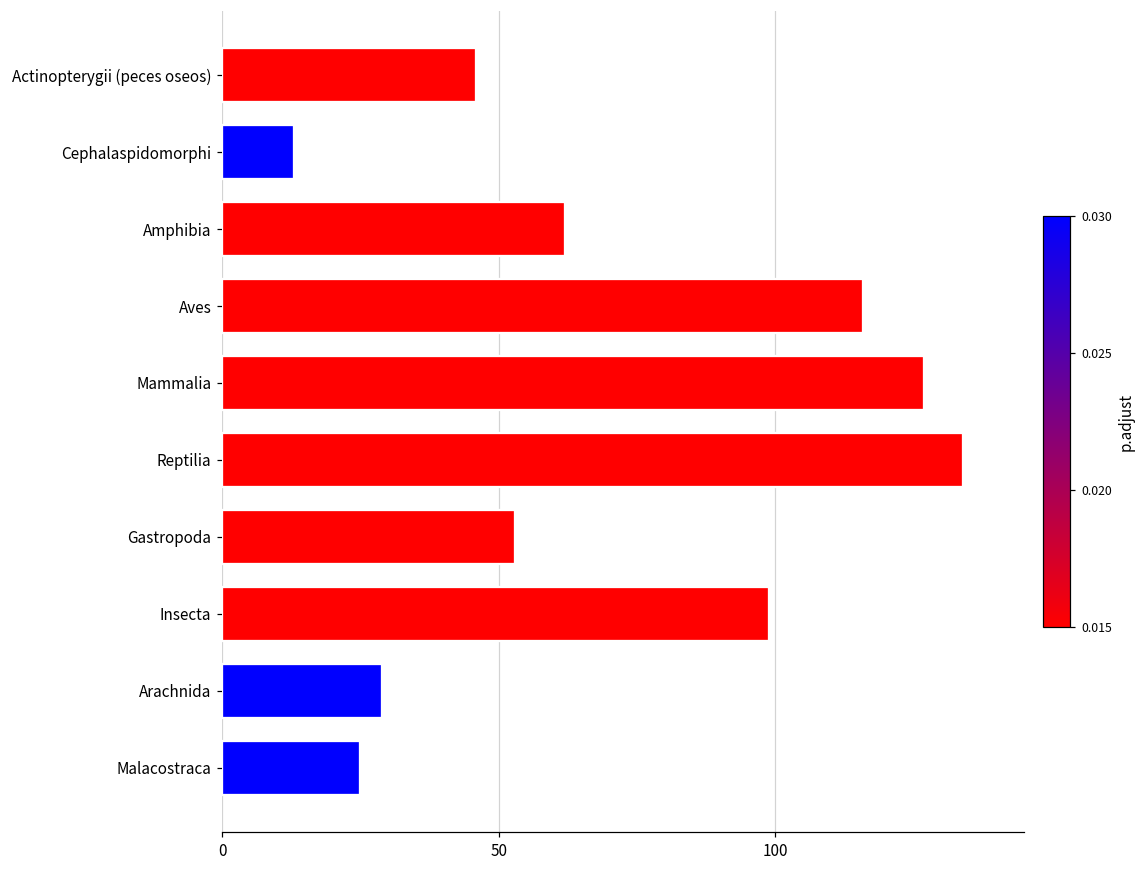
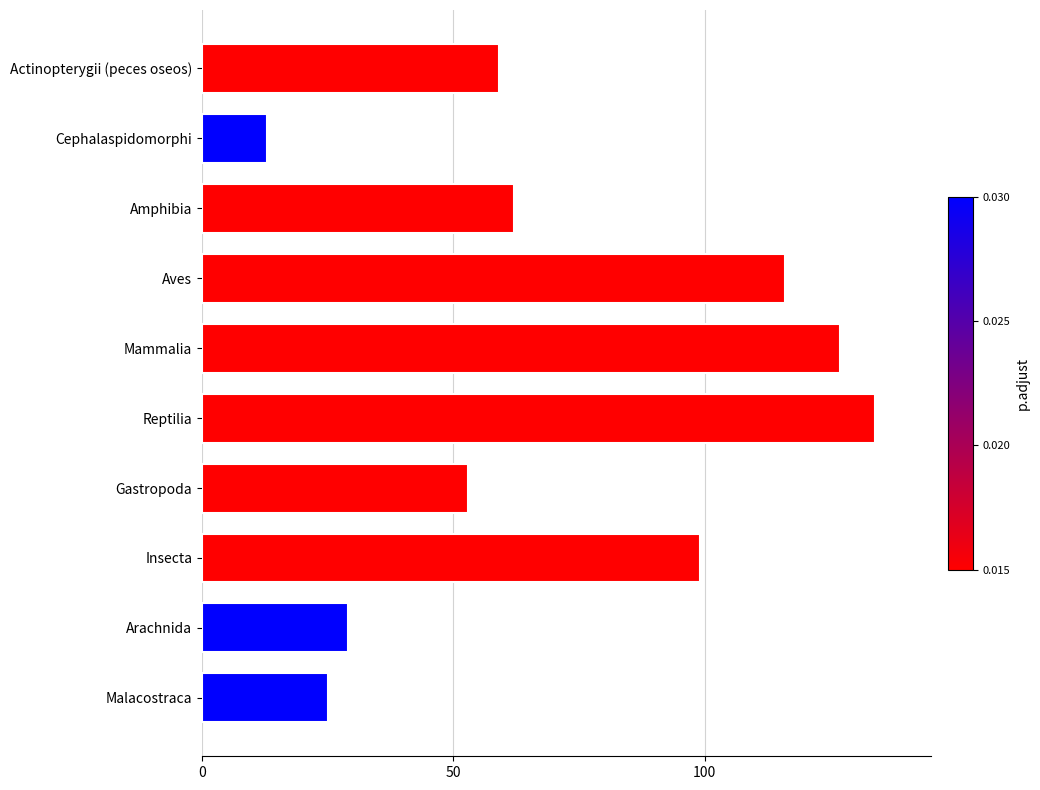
Actinopterygii (peces oseos): 46 -> 59
